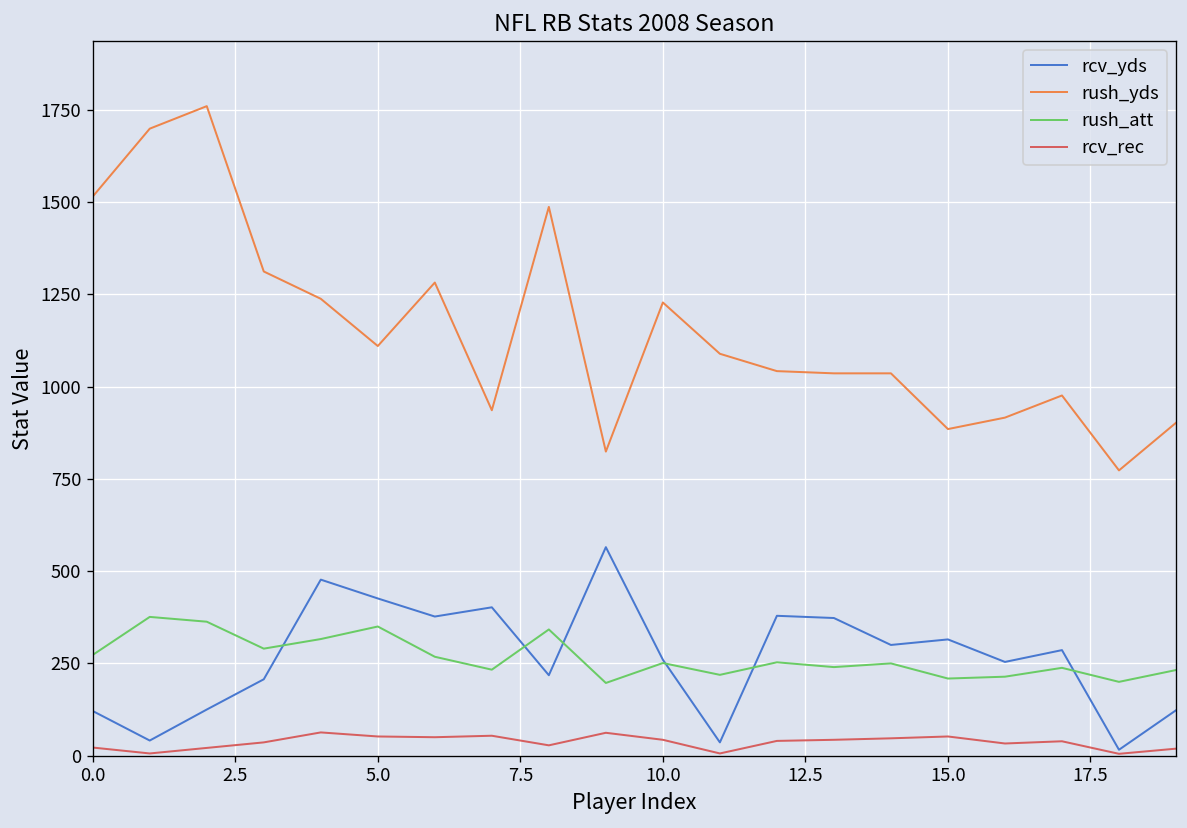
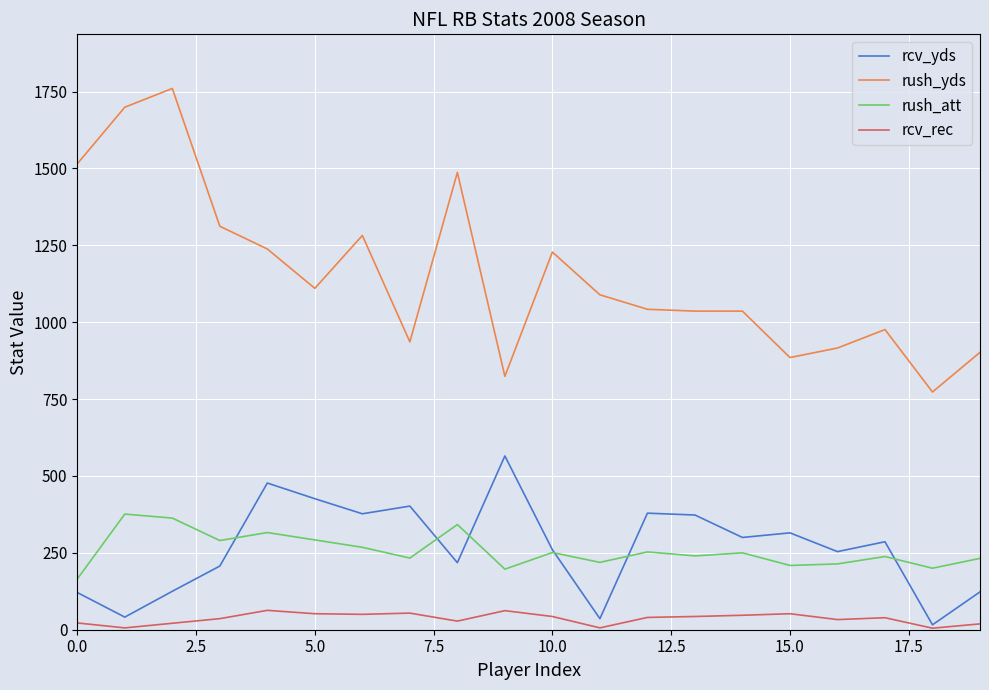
rush_att, 0.0: 270 -> 170
rush_att, 5.0: 350 -> 290
